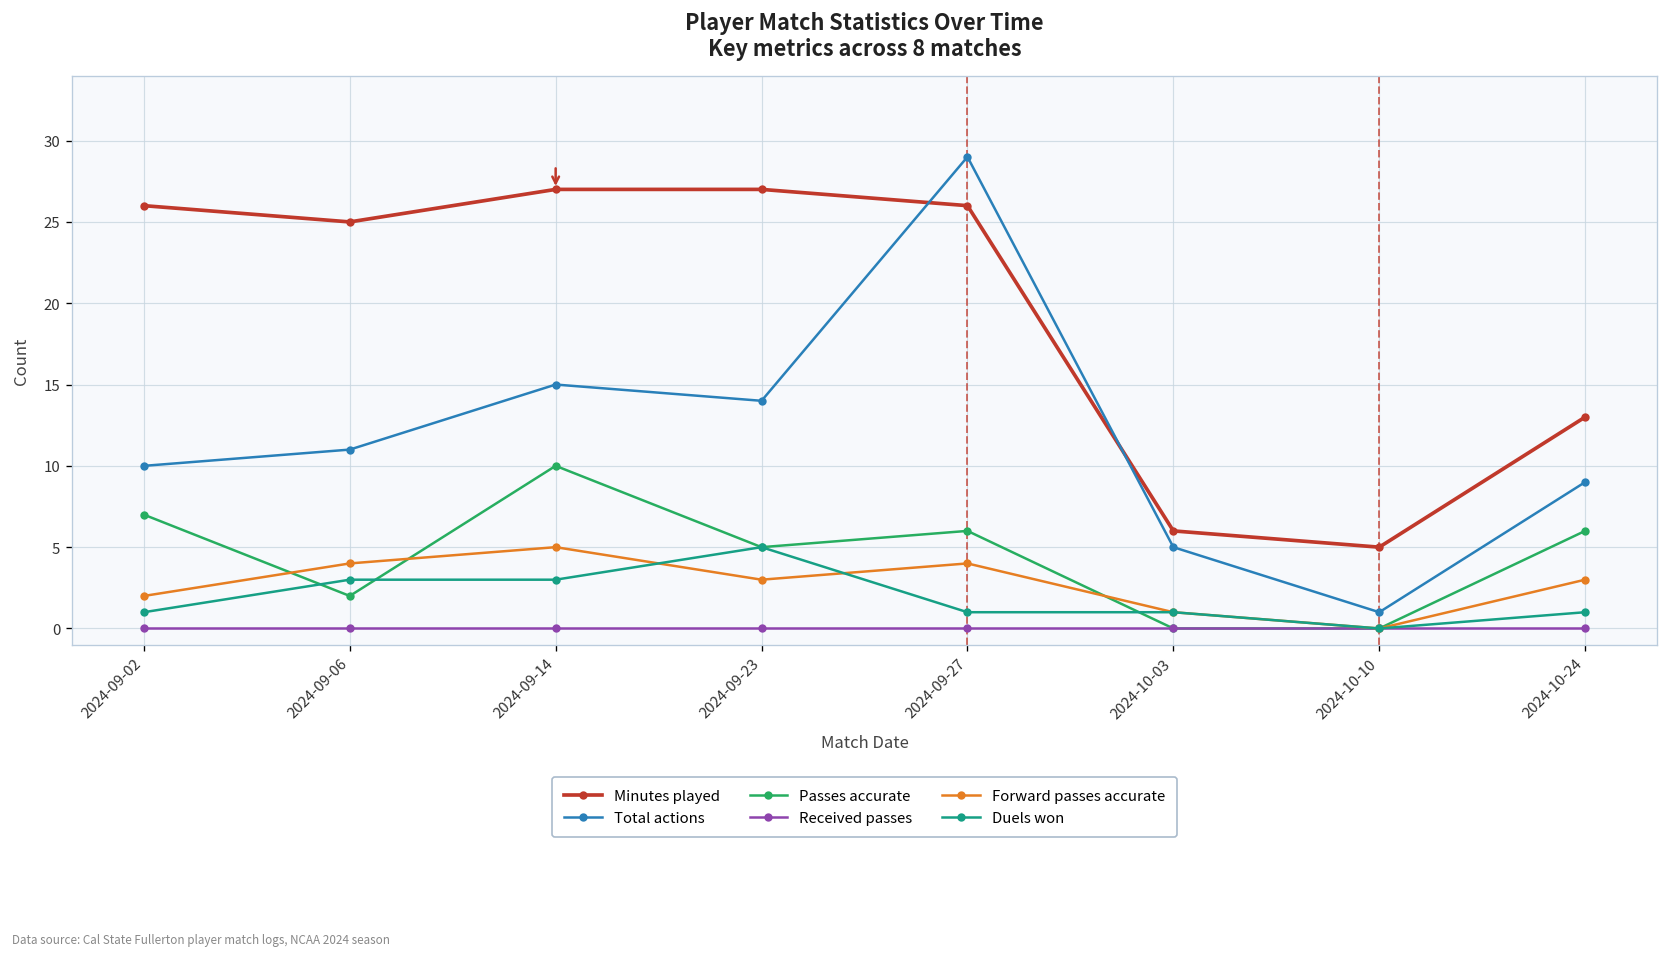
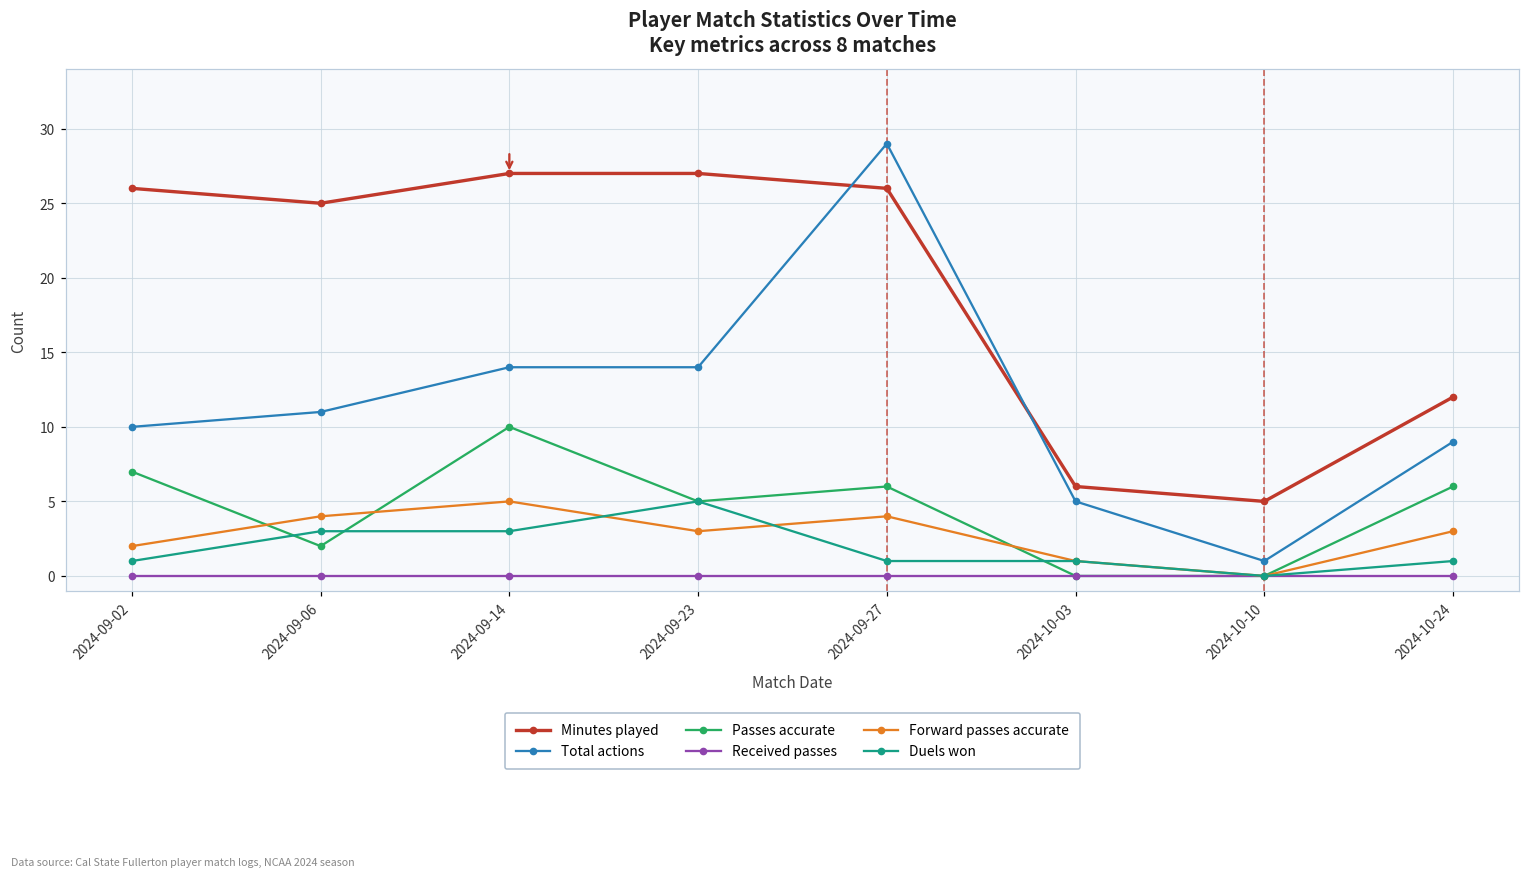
Total actions, 2024-09-14: 15 -> 14
Minutes played, 2024-10-24: 13 -> 12
